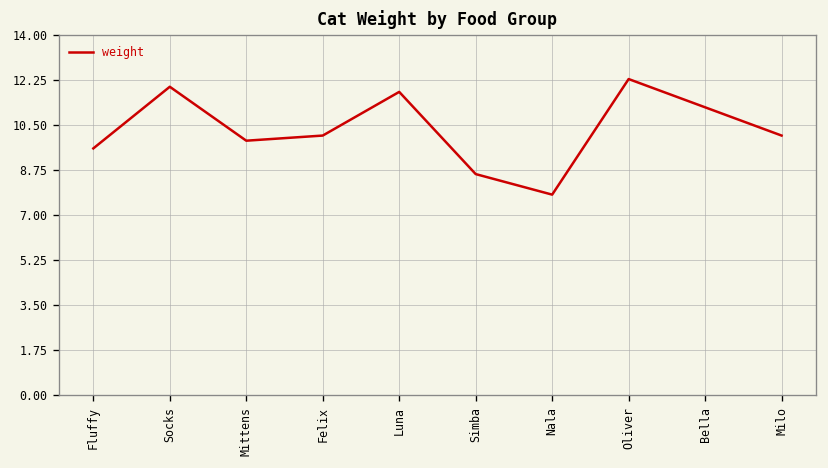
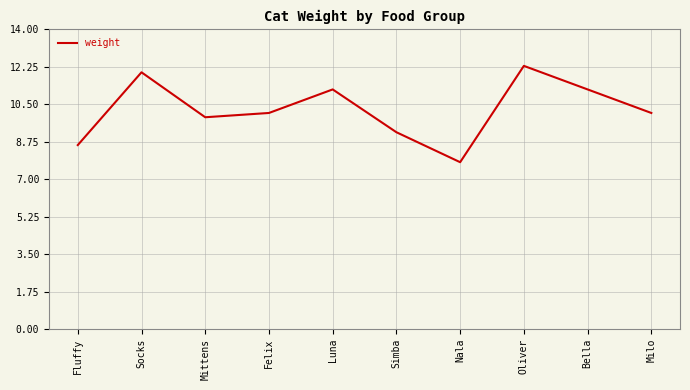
Fluffy: 9.6 -> 8.6
Luna: 11.8 -> 11.2
Simba: 8.6 -> 9.2
